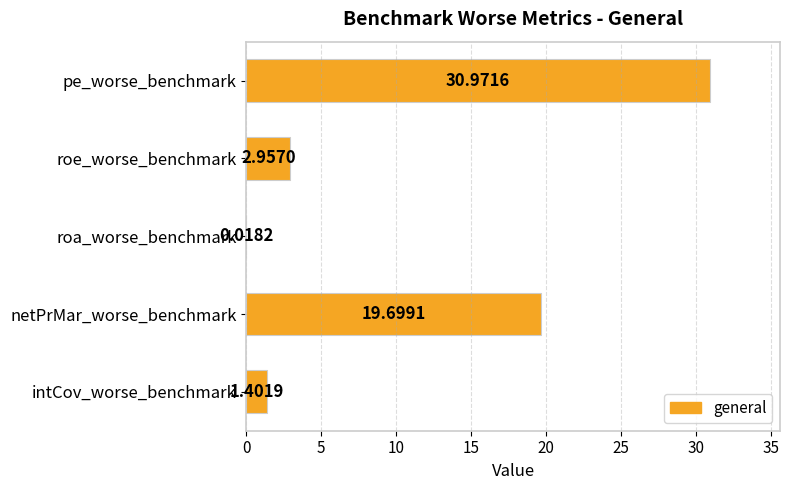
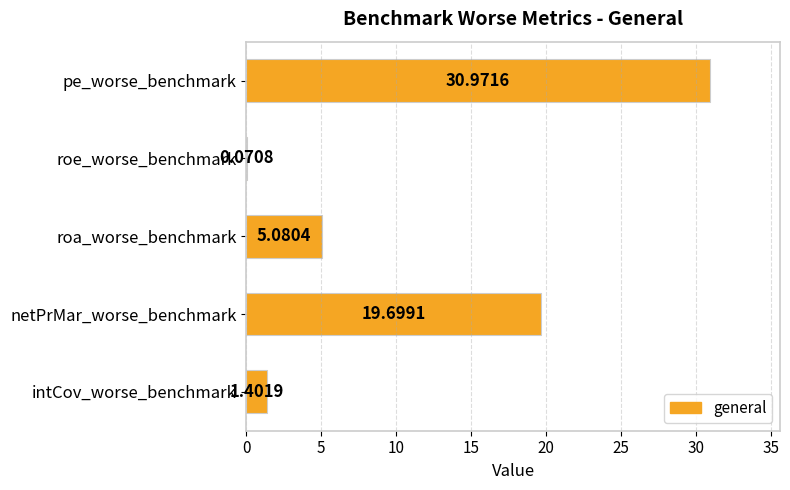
roe_worse_benchmark: 2.9570 -> 0.0708
roa_worse_benchmark: 0.0182 -> 5.0804
